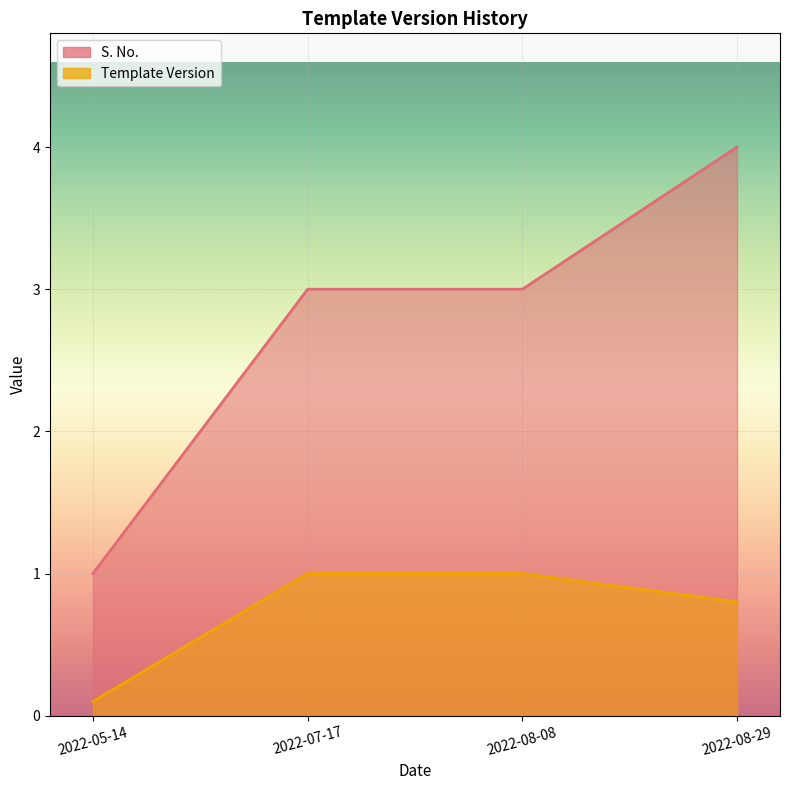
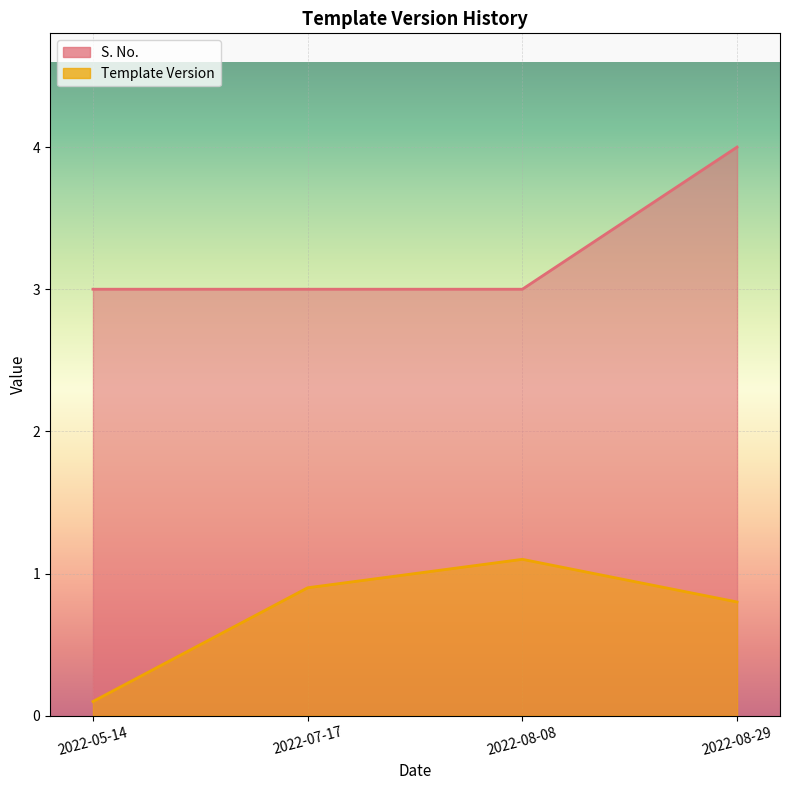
S. No., 2022-05-14: 1 -> 3
Template Version, 2022-07-17: 1.0 -> 0.9
Template Version, 2022-08-08: 1.0 -> 1.1
